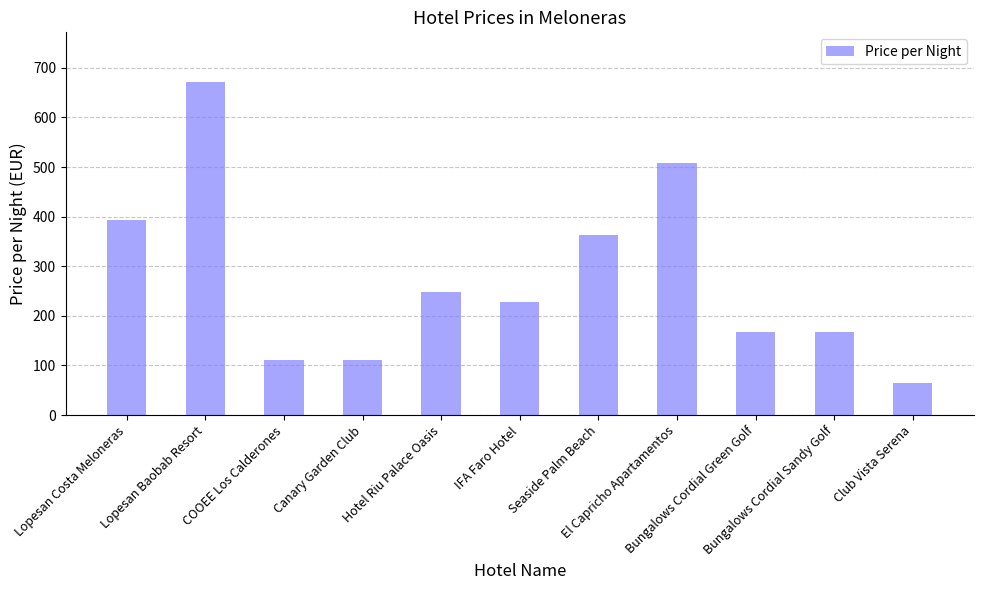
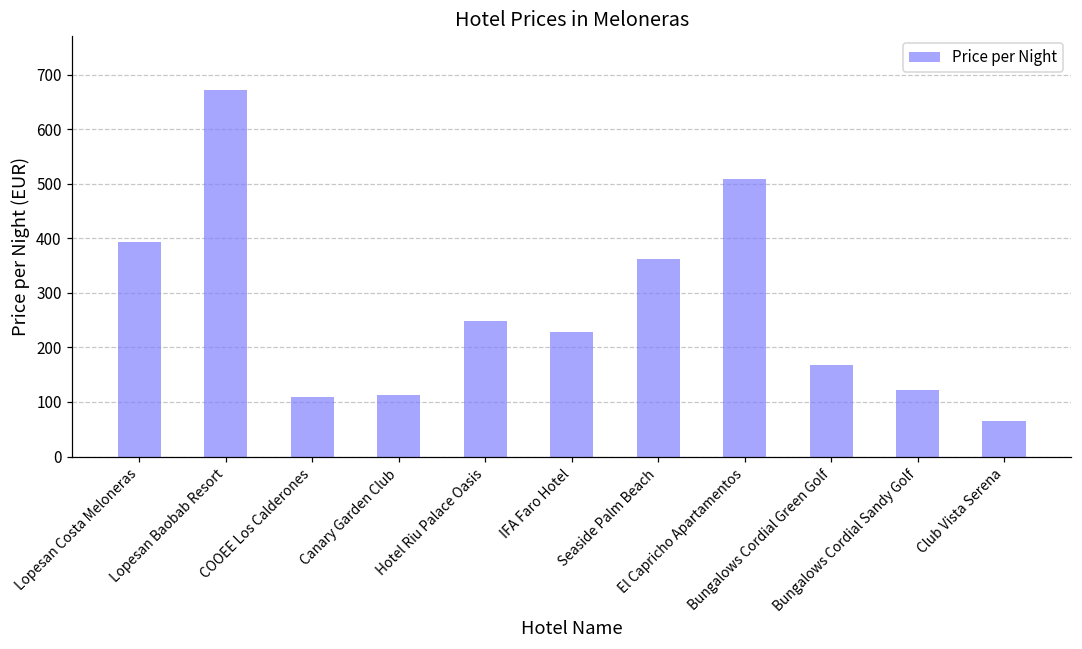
Bungalows Cordial Sandy Golf: 170 -> 120
